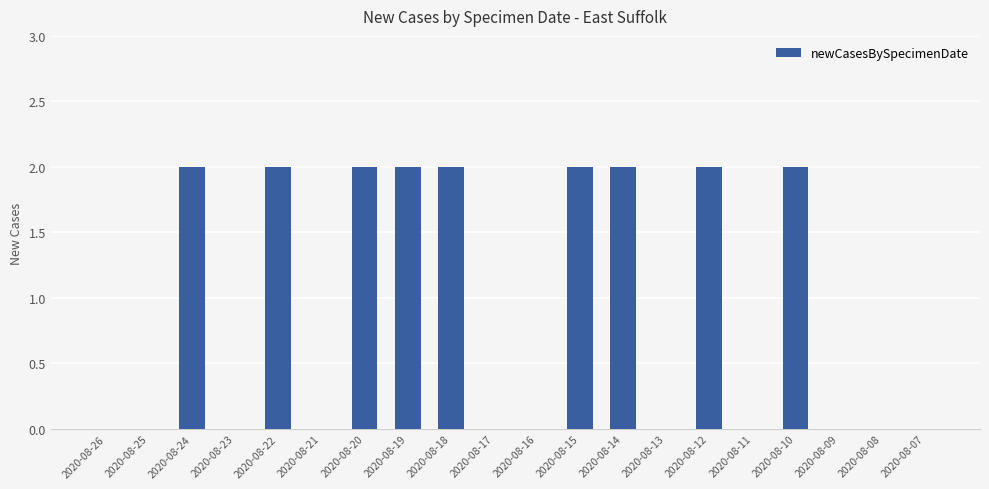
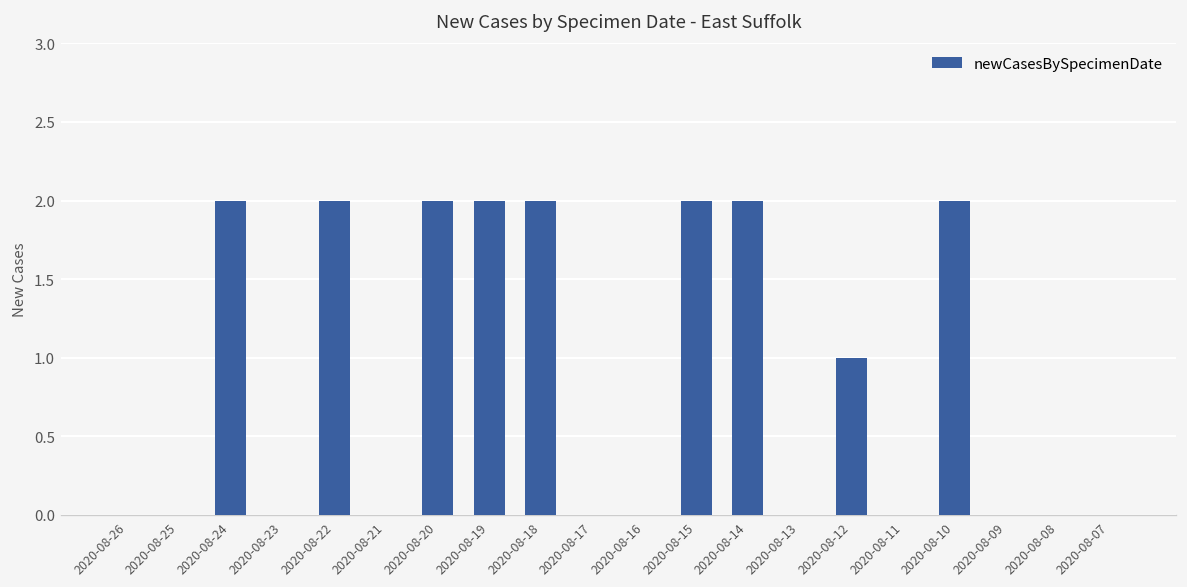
2020-08-12: 2 -> 1
